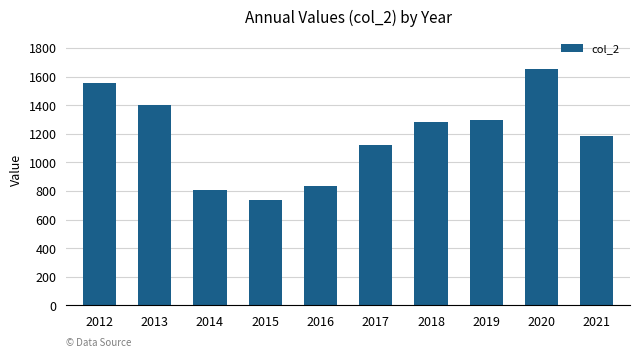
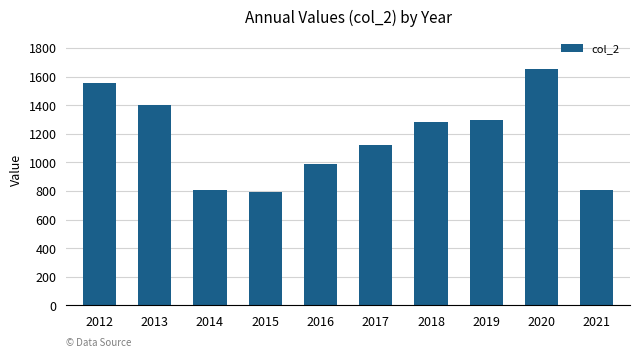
2015: 730 -> 790
2016: 830 -> 990
2021: 1190 -> 800
